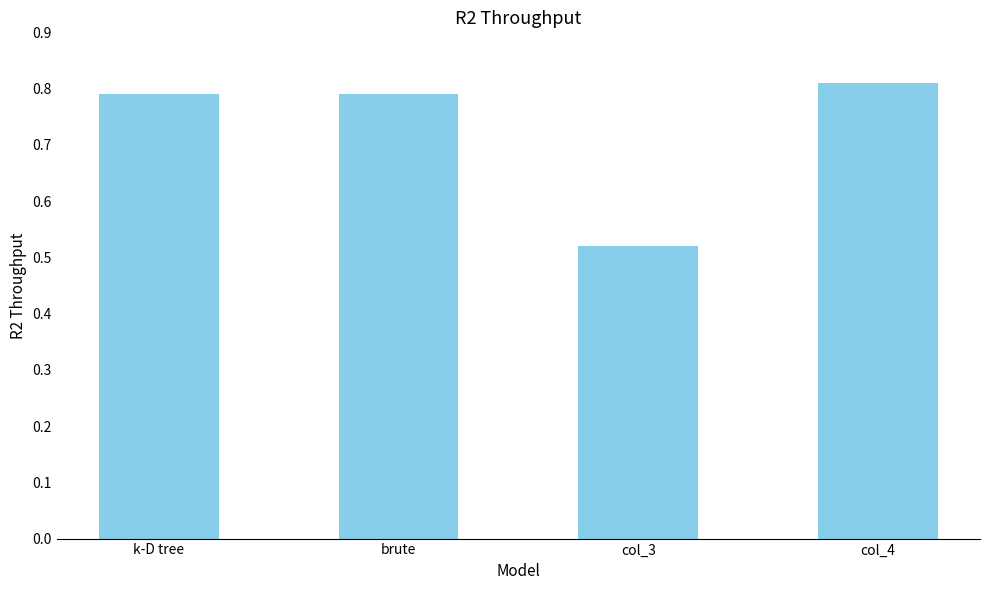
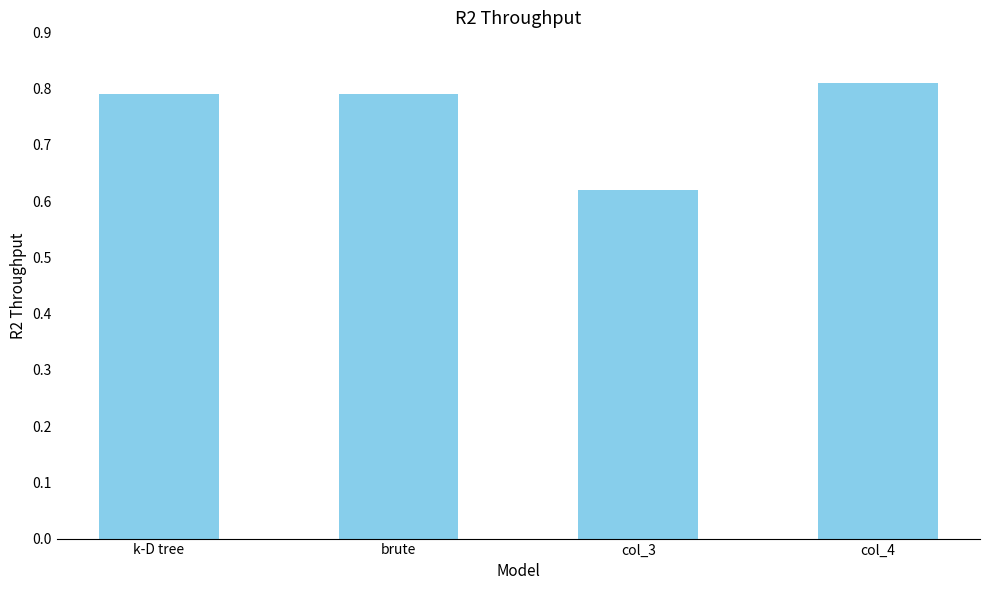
col_3: 0.52 -> 0.62
